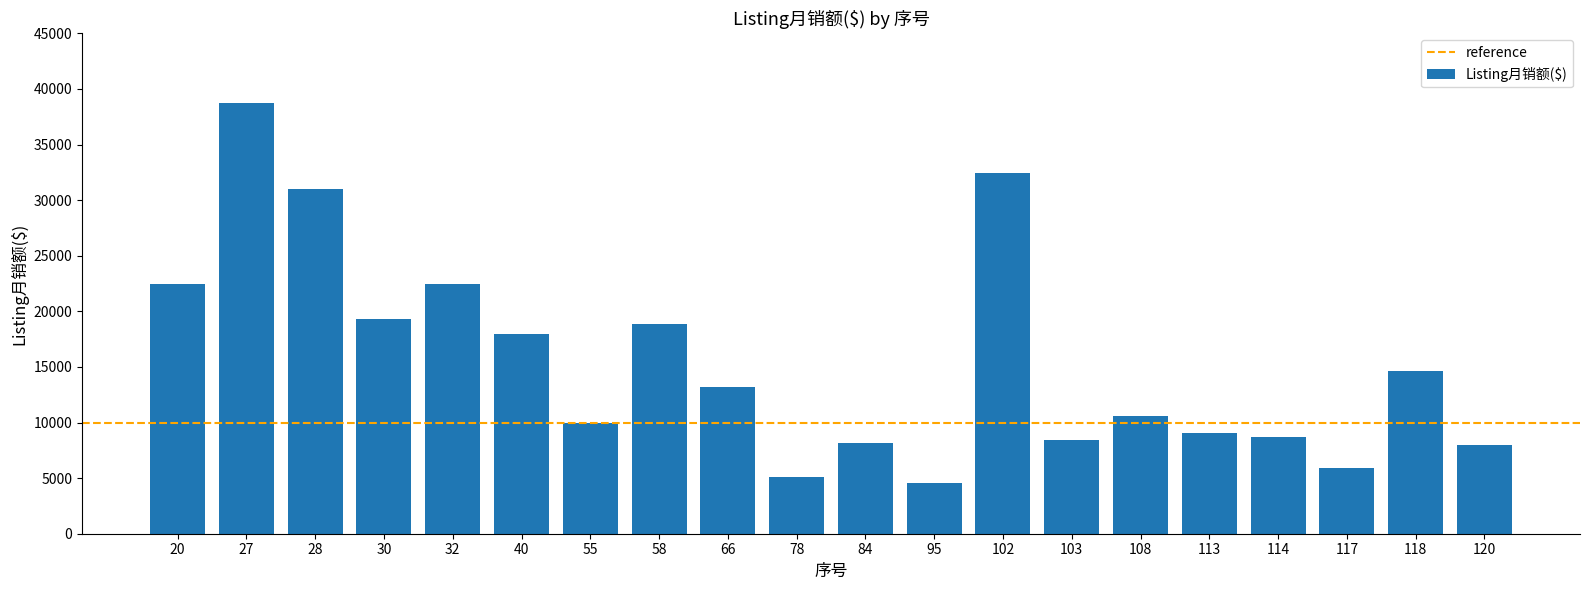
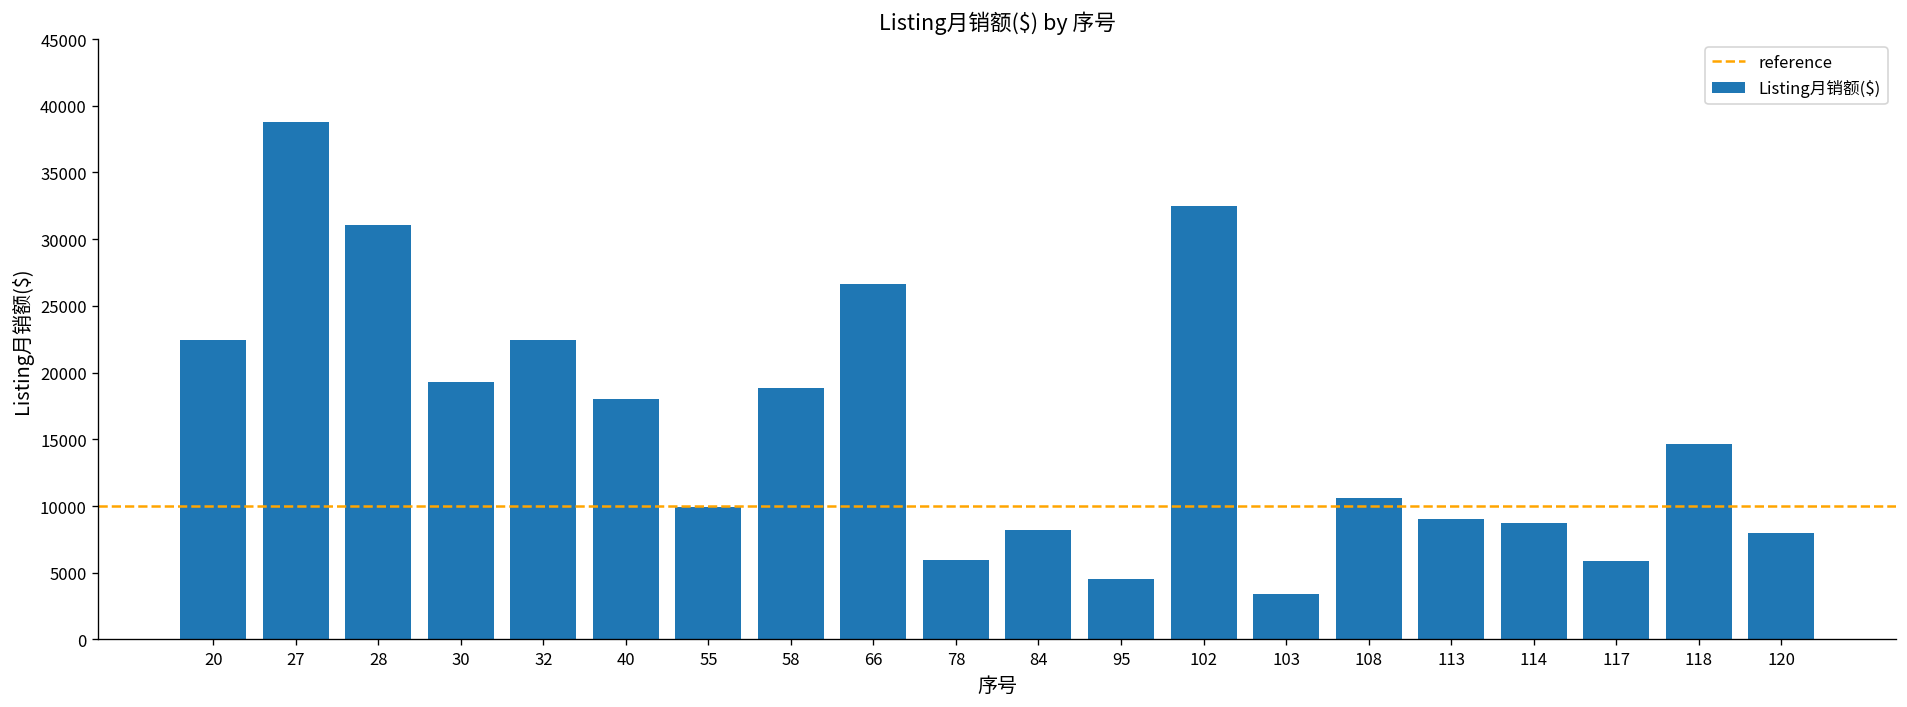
66: 13200 -> 26600
78: 5100 -> 5900
103: 8500 -> 3400
